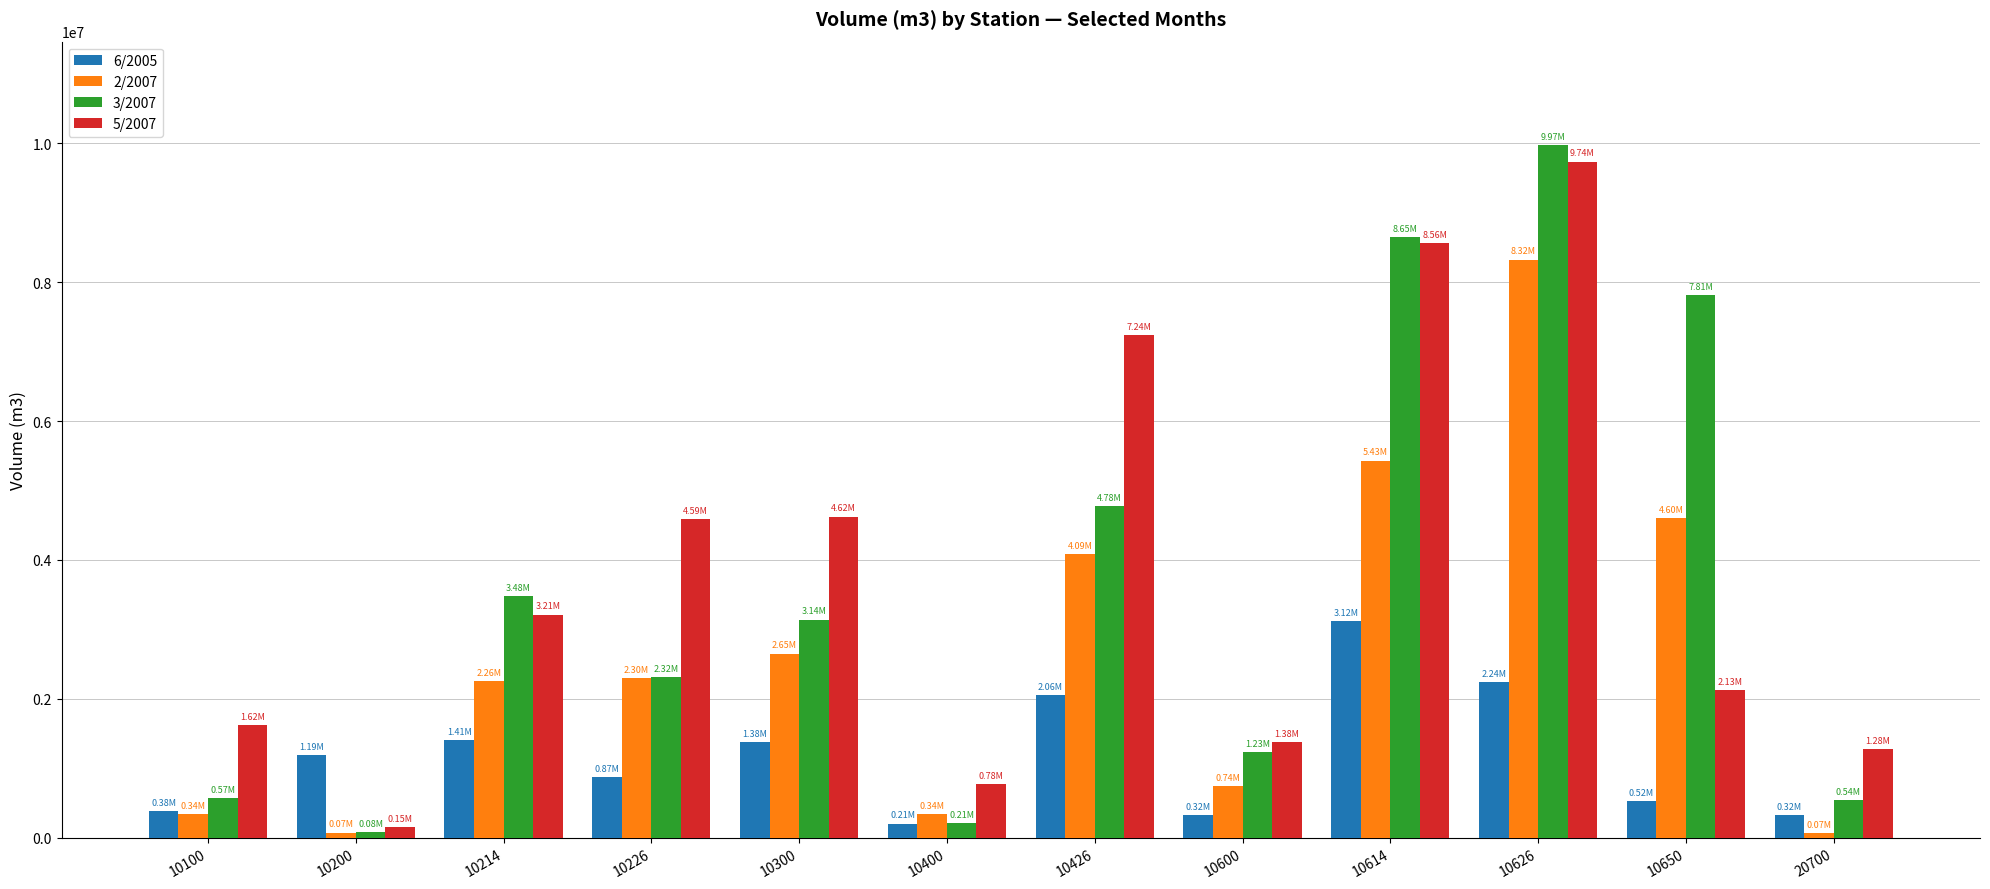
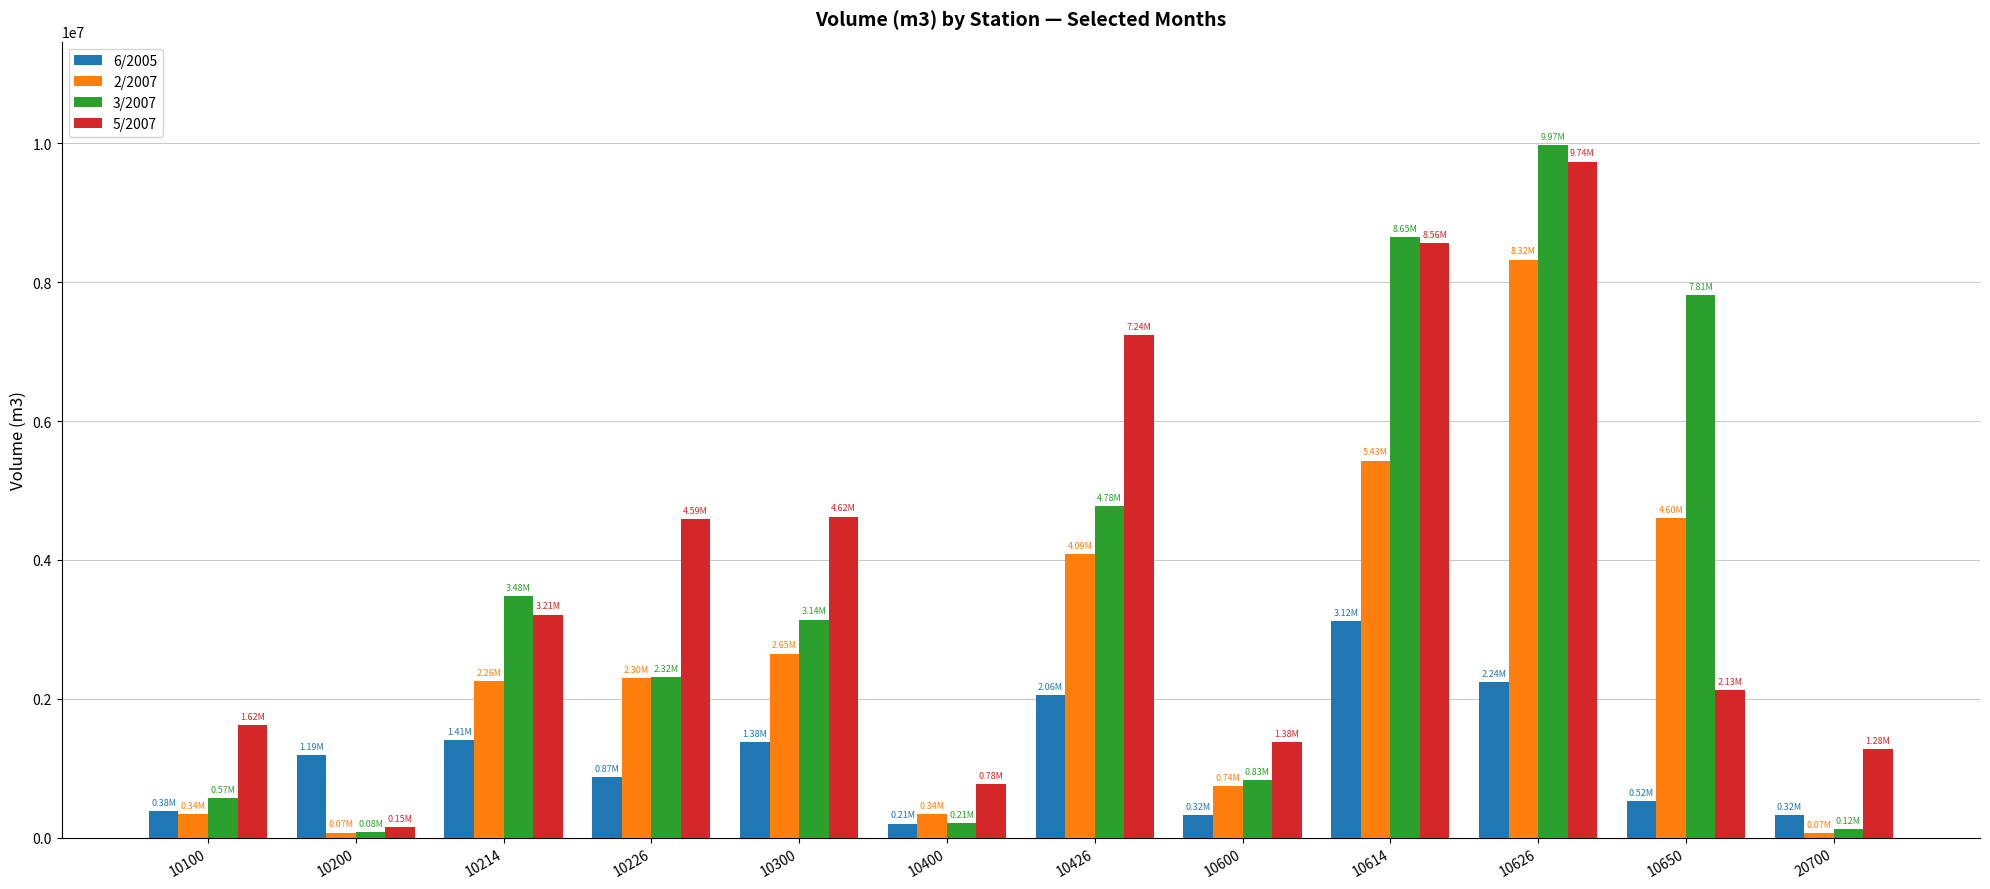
3/2007, 10600: 1.23M -> 0.83M
3/2007, 20700: 0.54M -> 0.12M
